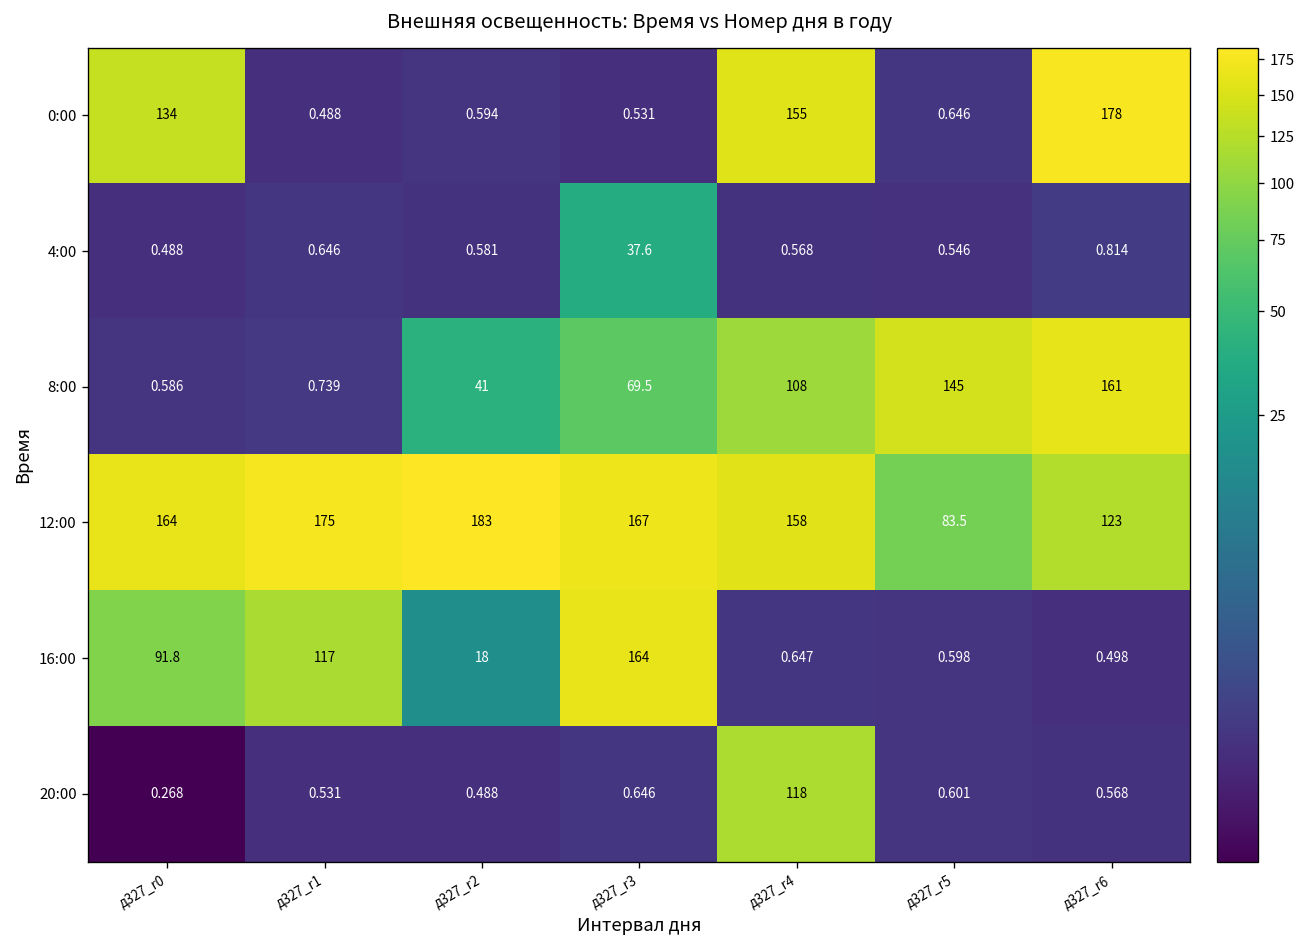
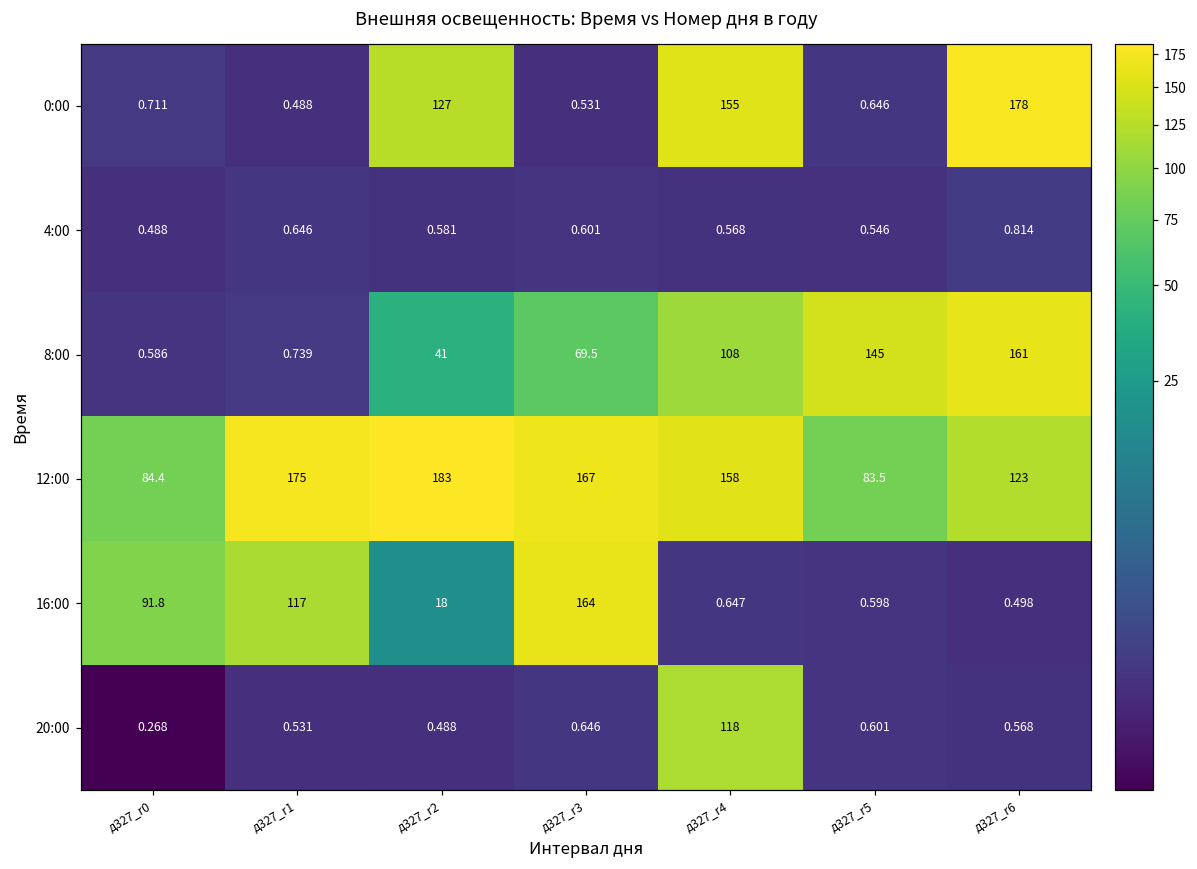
0:00, д327_r0: 134 -> 0.711
0:00, д327_r2: 0.594 -> 127
4:00, д327_r3: 37.6 -> 0.601
12:00, д327_r0: 164 -> 84.4
